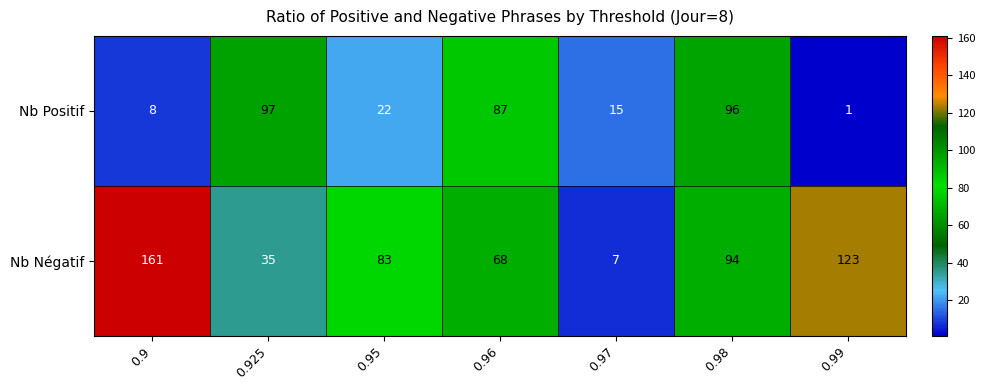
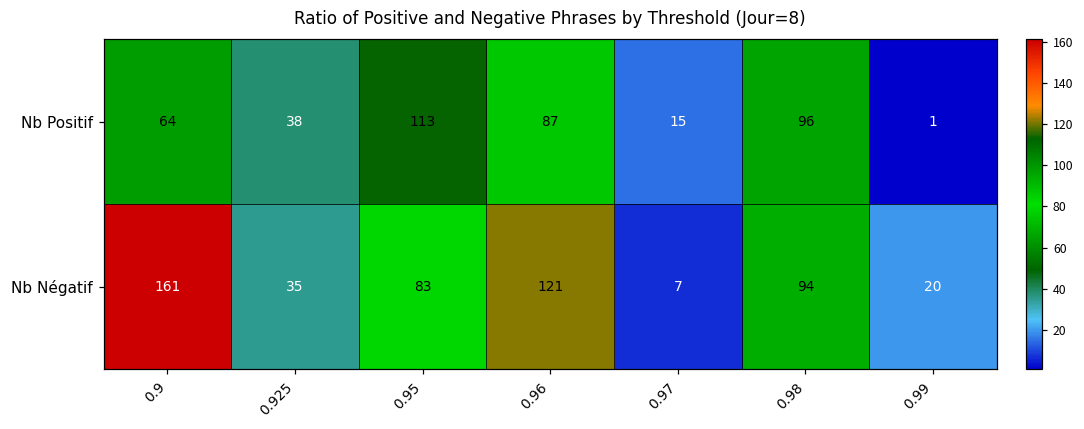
Nb Positif, 0.9: 8 -> 64
Nb Positif, 0.925: 97 -> 38
Nb Positif, 0.95: 22 -> 113
Nb Négatif, 0.96: 68 -> 121
Nb Négatif, 0.99: 123 -> 20
